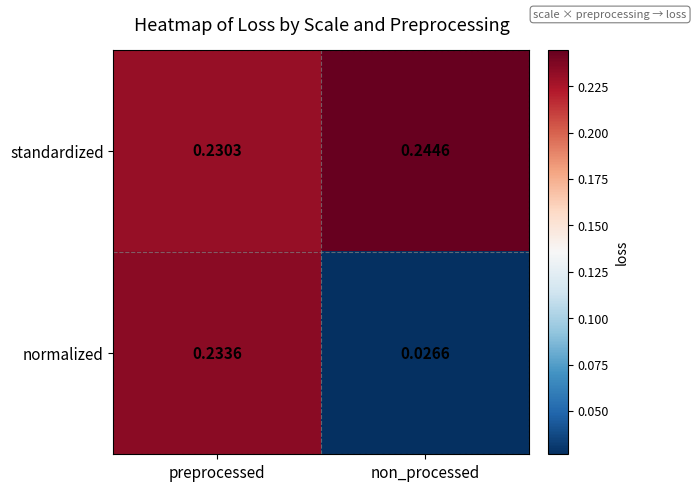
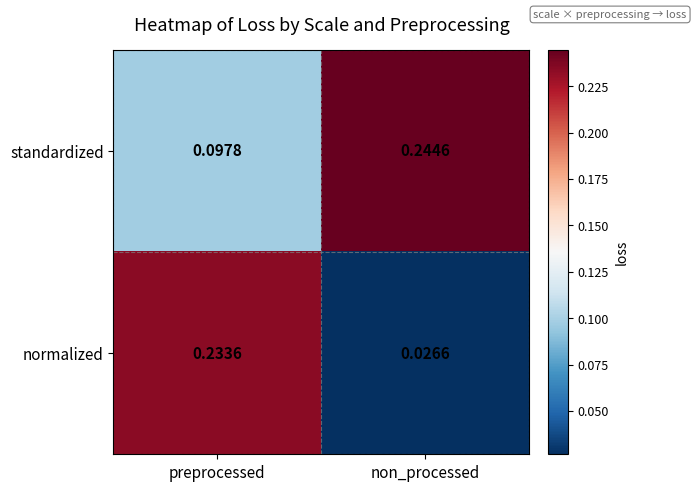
standardized, preprocessed: 0.2303 -> 0.0978
